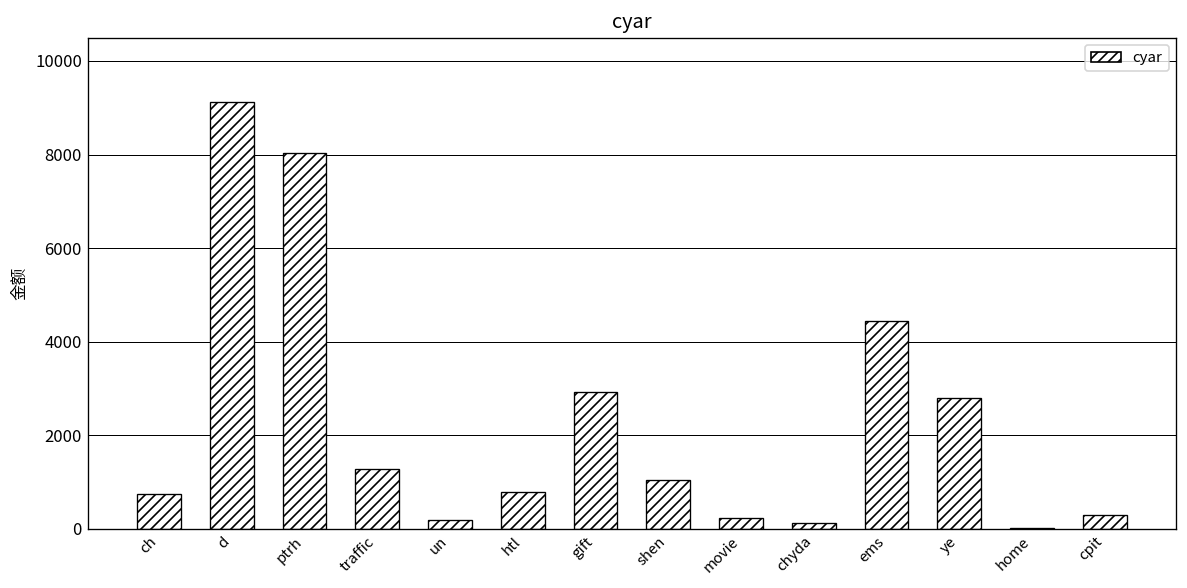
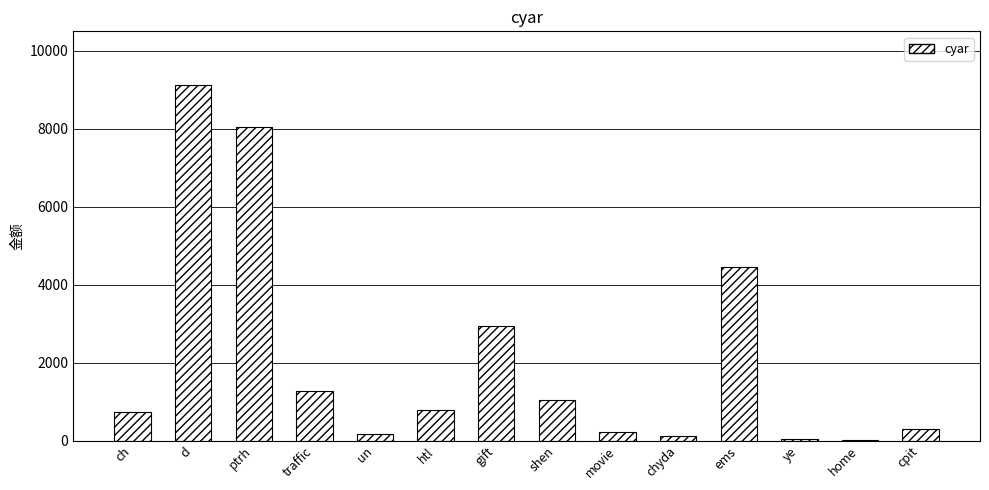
ye: 2800 -> 0
